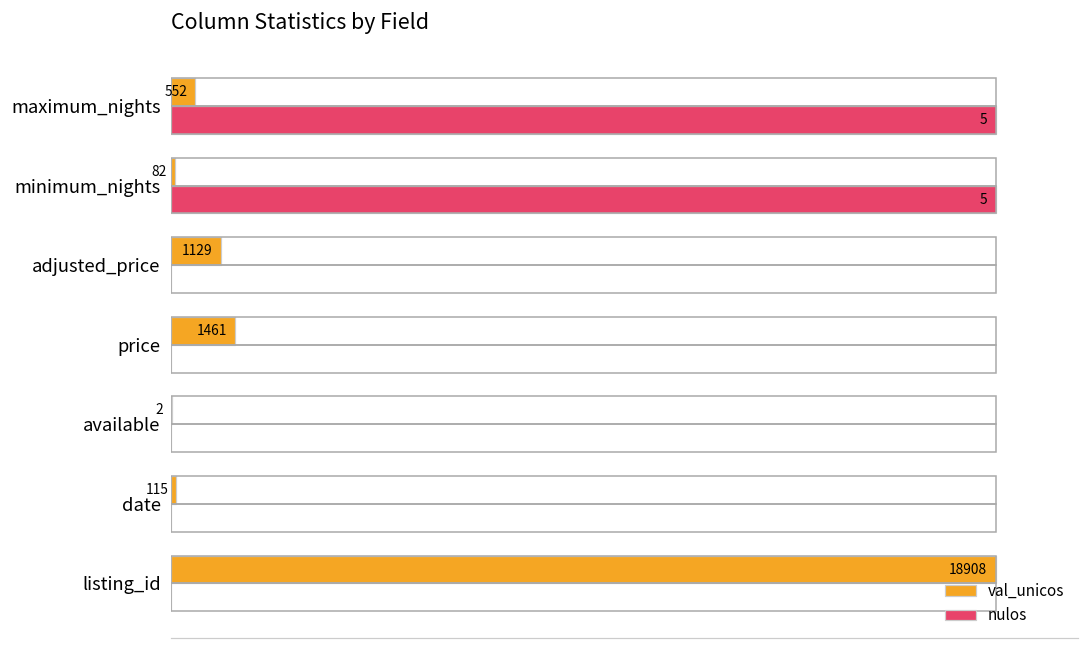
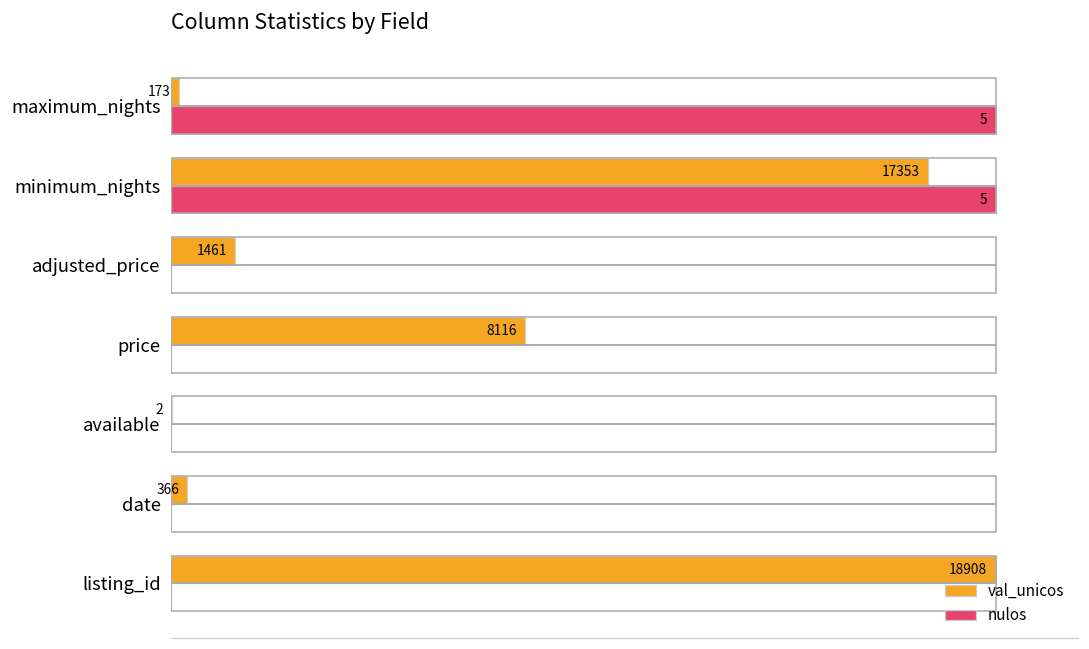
val_unicos, maximum_nights: 552 -> 173
val_unicos, minimum_nights: 82 -> 17353
val_unicos, adjusted_price: 1129 -> 1461
val_unicos, price: 1461 -> 8116
val_unicos, date: 115 -> 366
